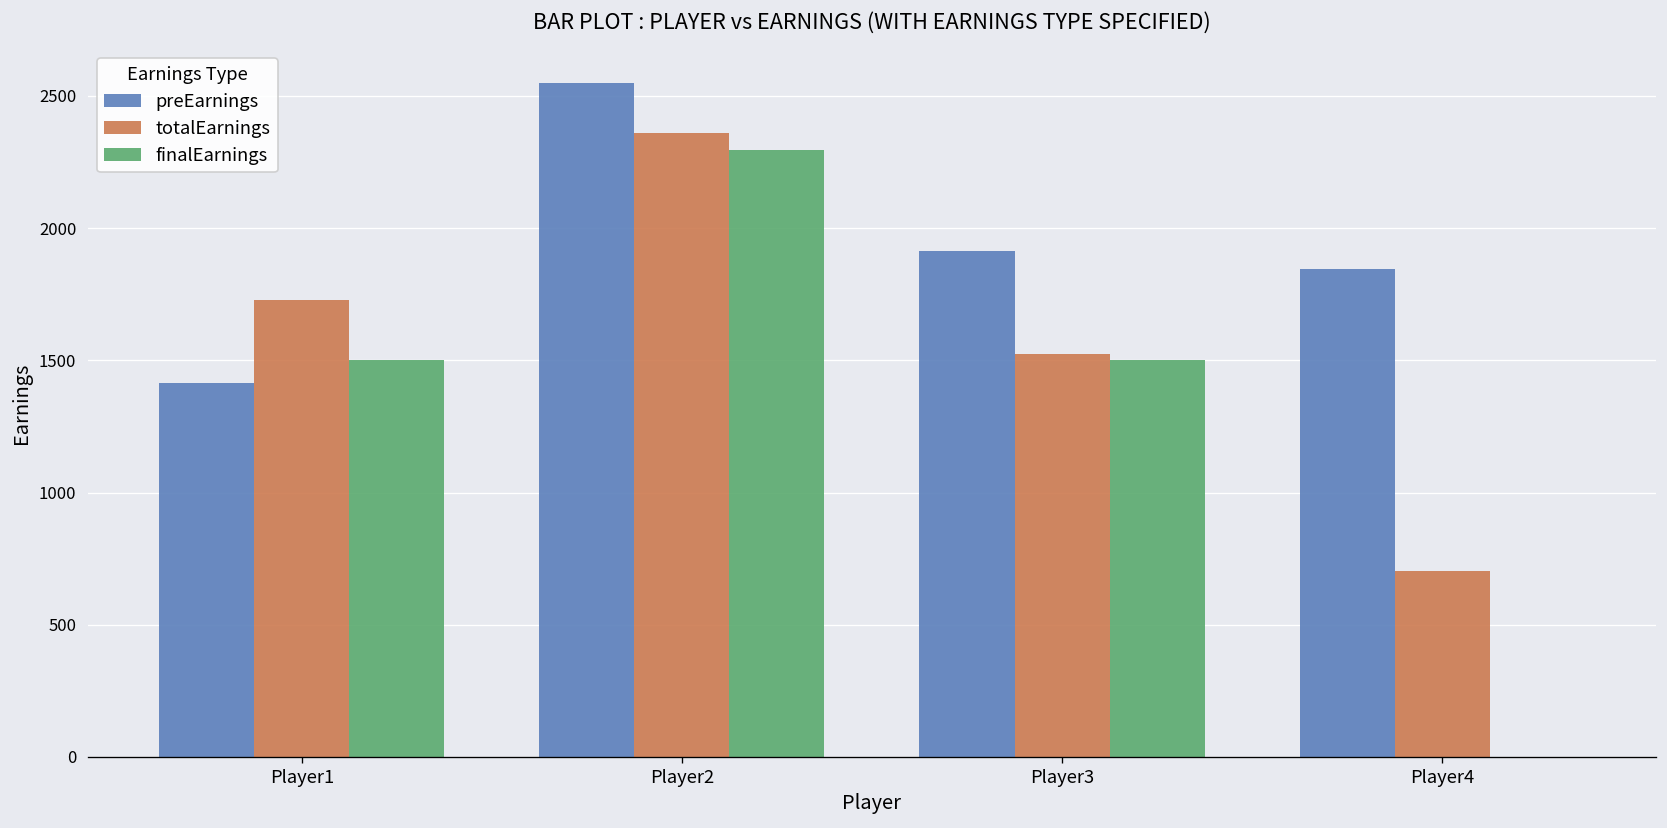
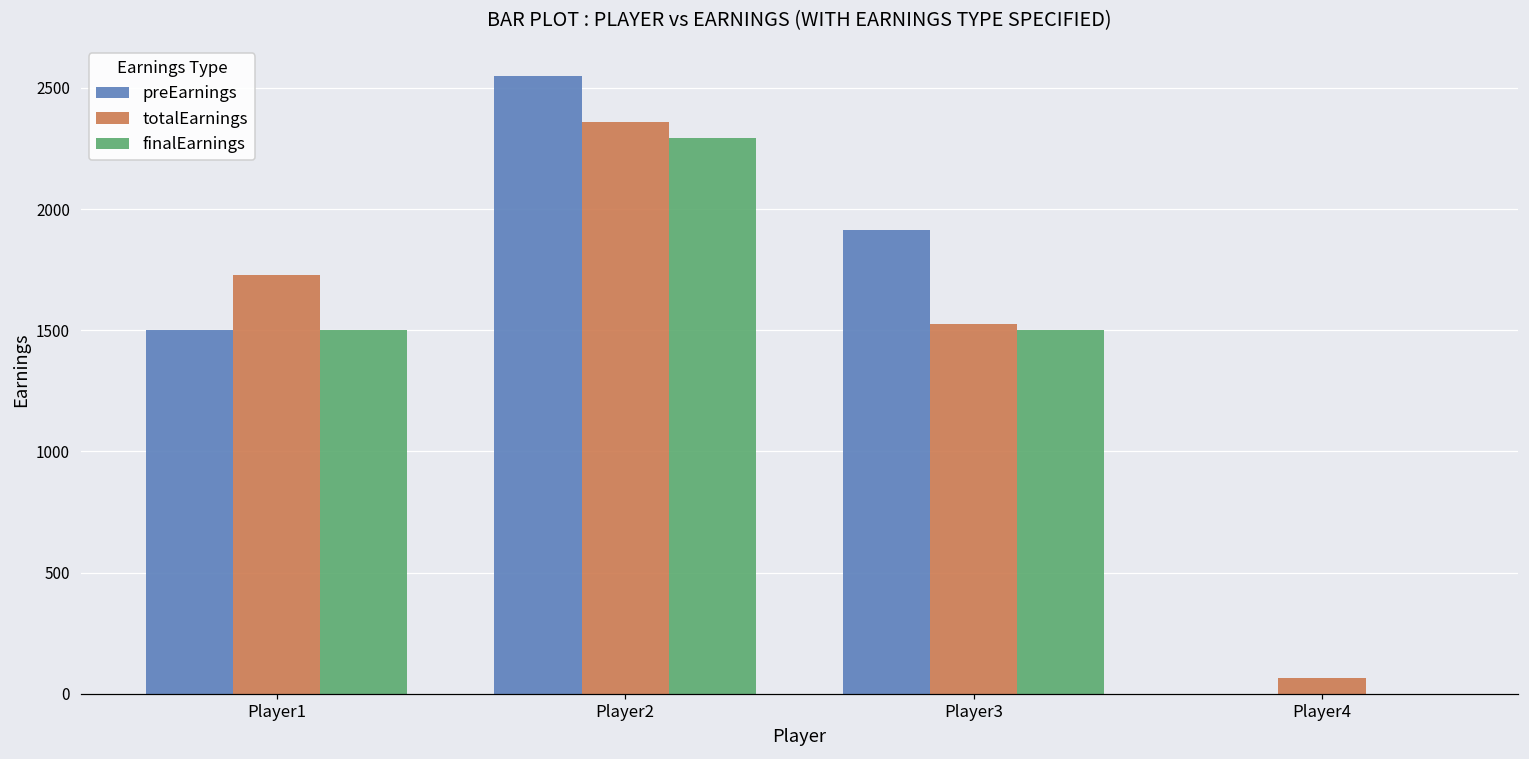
preEarnings, Player1: 1420 -> 1500
preEarnings, Player4: 1850 -> 0
totalEarnings, Player4: 700 -> 60
